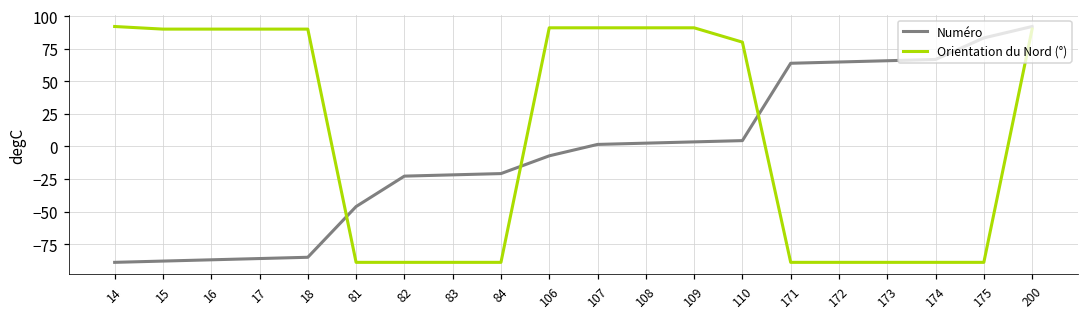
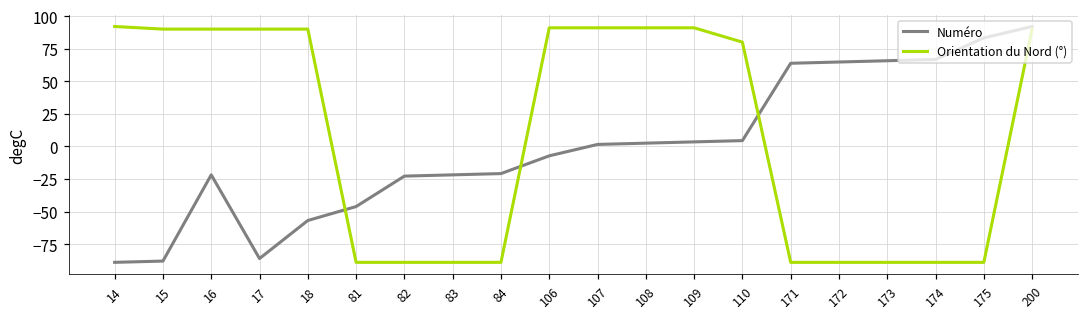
Numéro, 16: -87 -> -22
Numéro, 18: -85 -> -57
